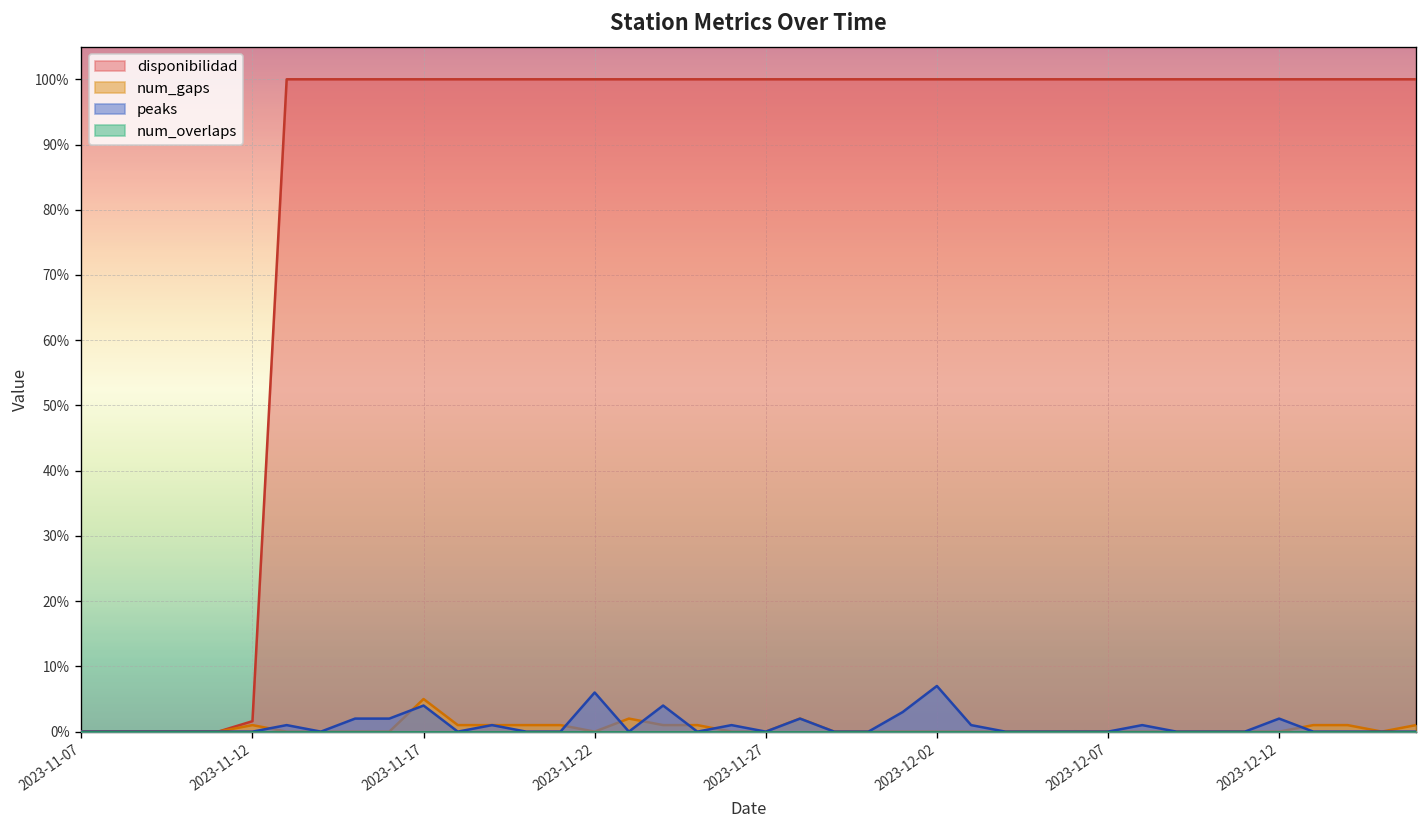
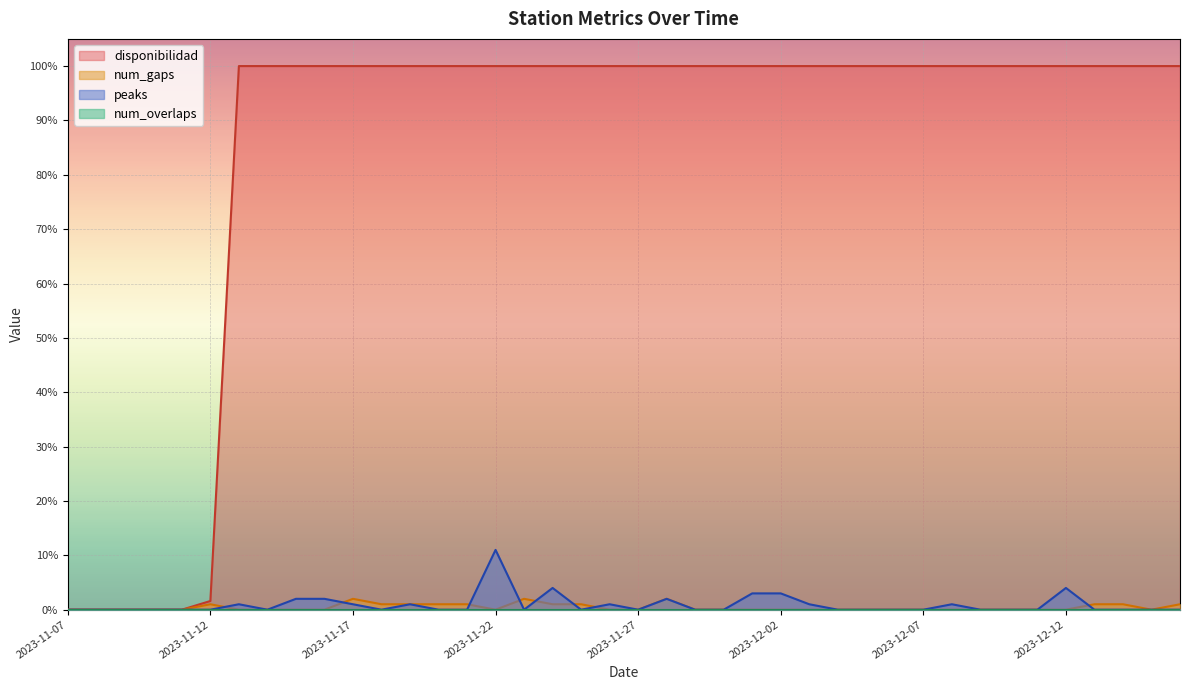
num_gaps, 2023-11-17: 5% -> 2%
peaks, 2023-11-17: 4% -> 1%
peaks, 2023-11-22: 6% -> 11%
peaks, 2023-12-02: 7% -> 3%
peaks, 2023-12-12: 2% -> 4%
